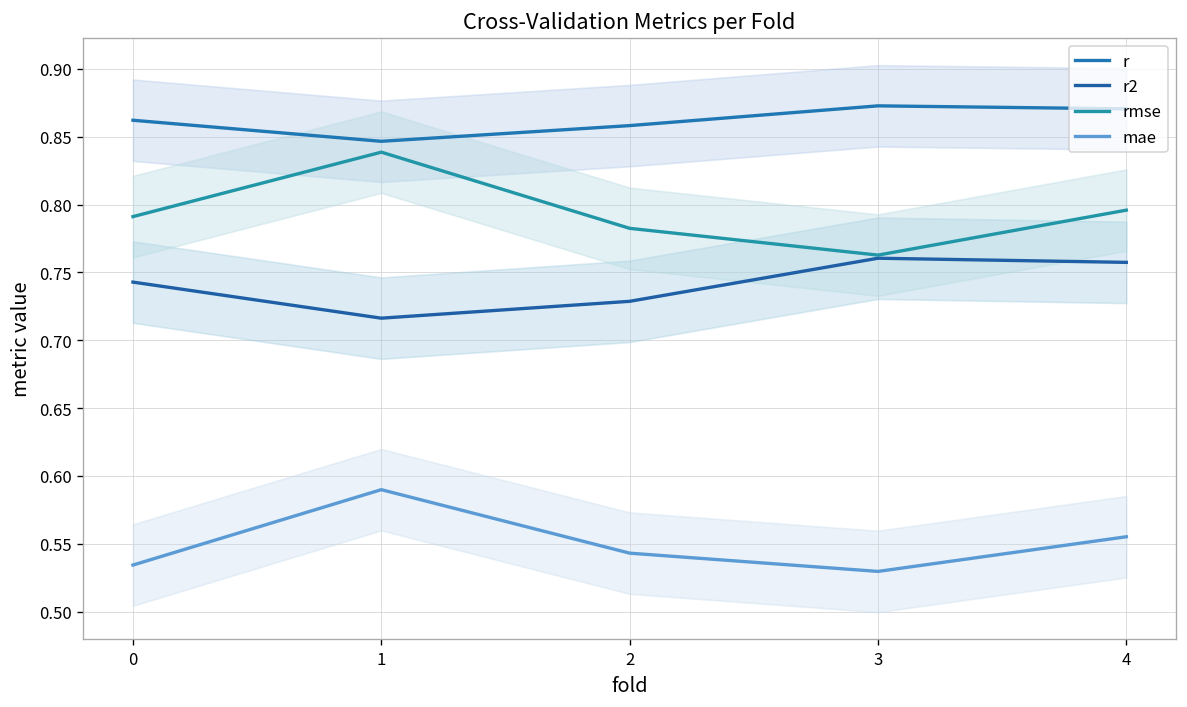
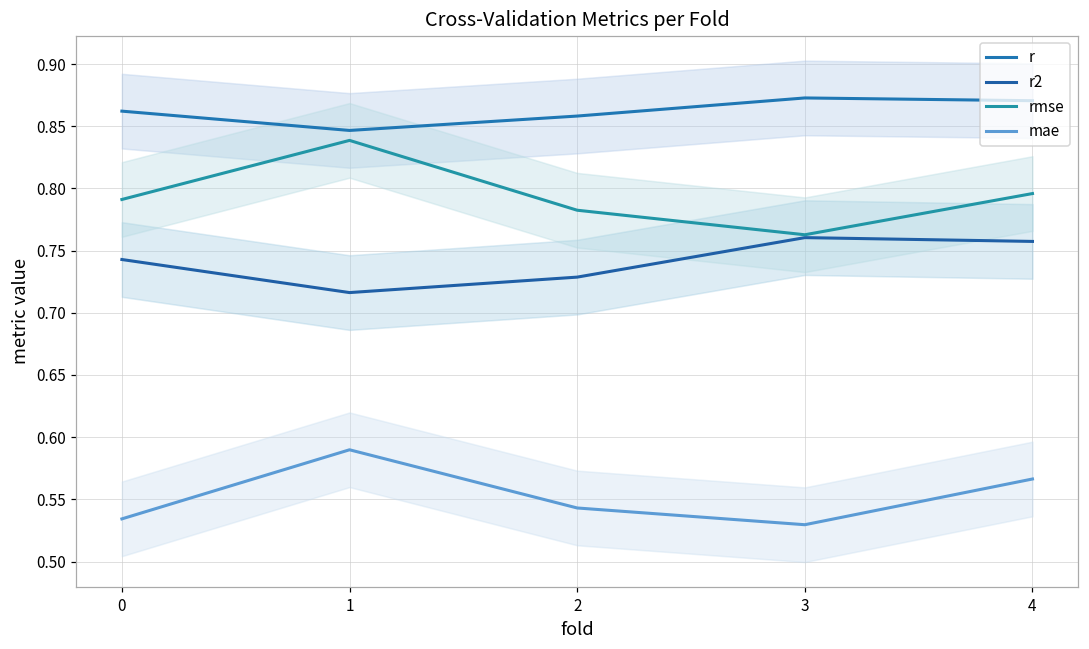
mae, 4: 0.555 -> 0.566
